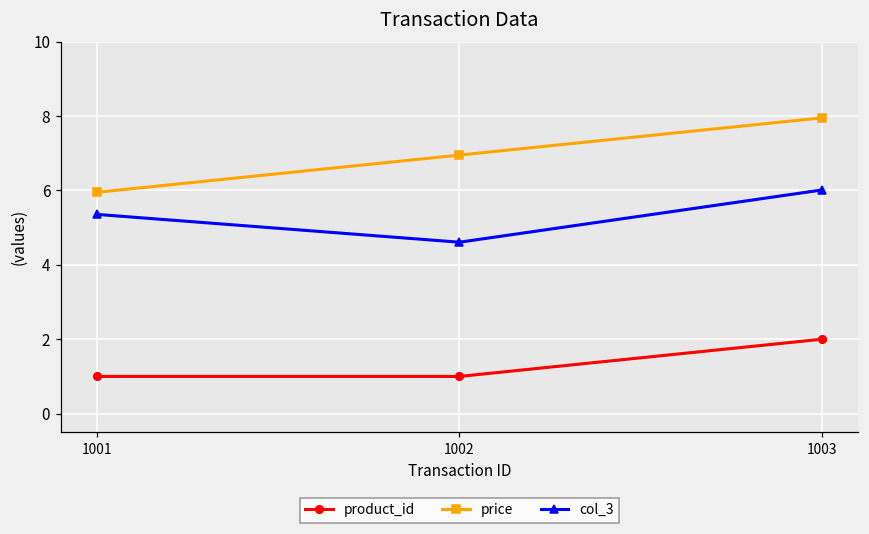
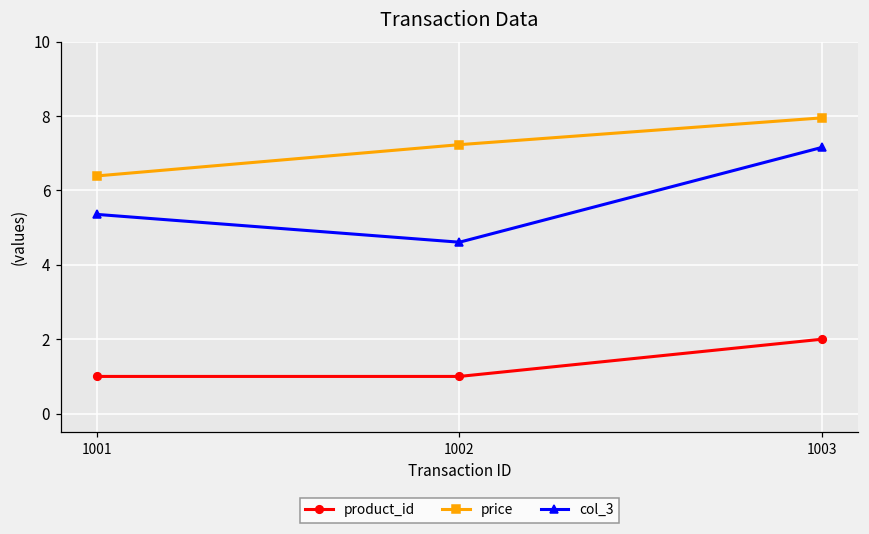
price, 1001: 6.0 -> 6.4
price, 1002: 7.0 -> 7.2
col_3, 1003: 6.0 -> 7.2
